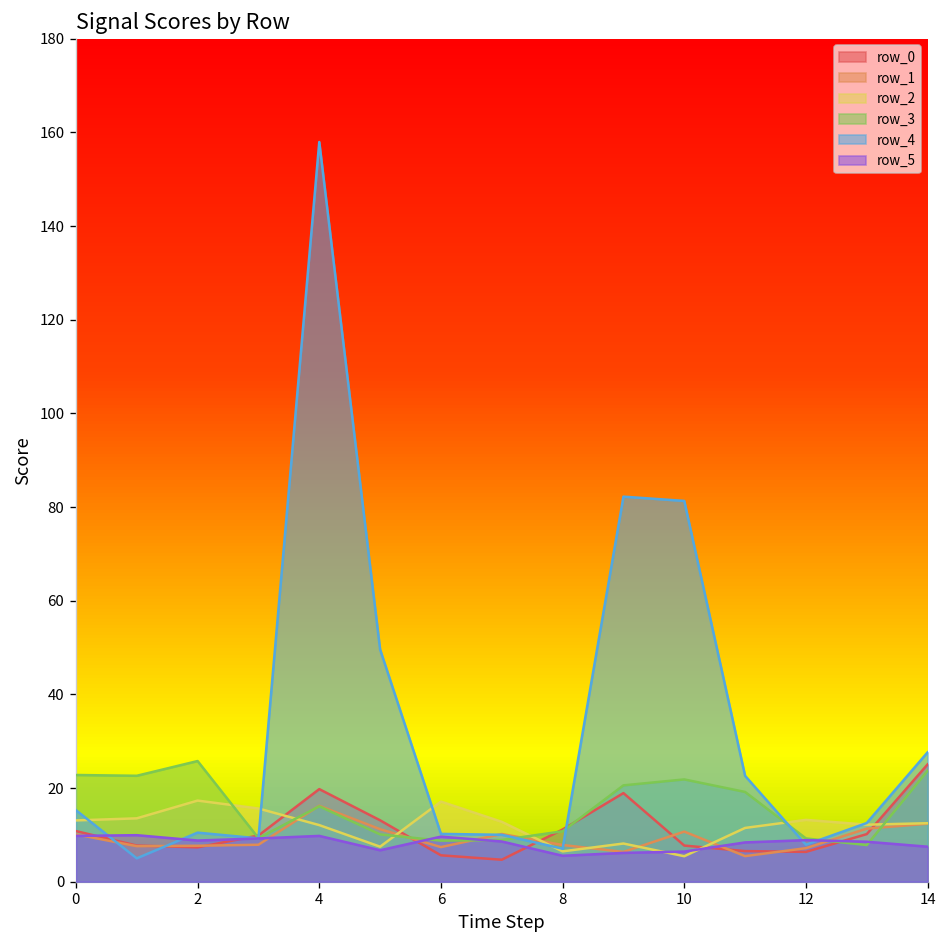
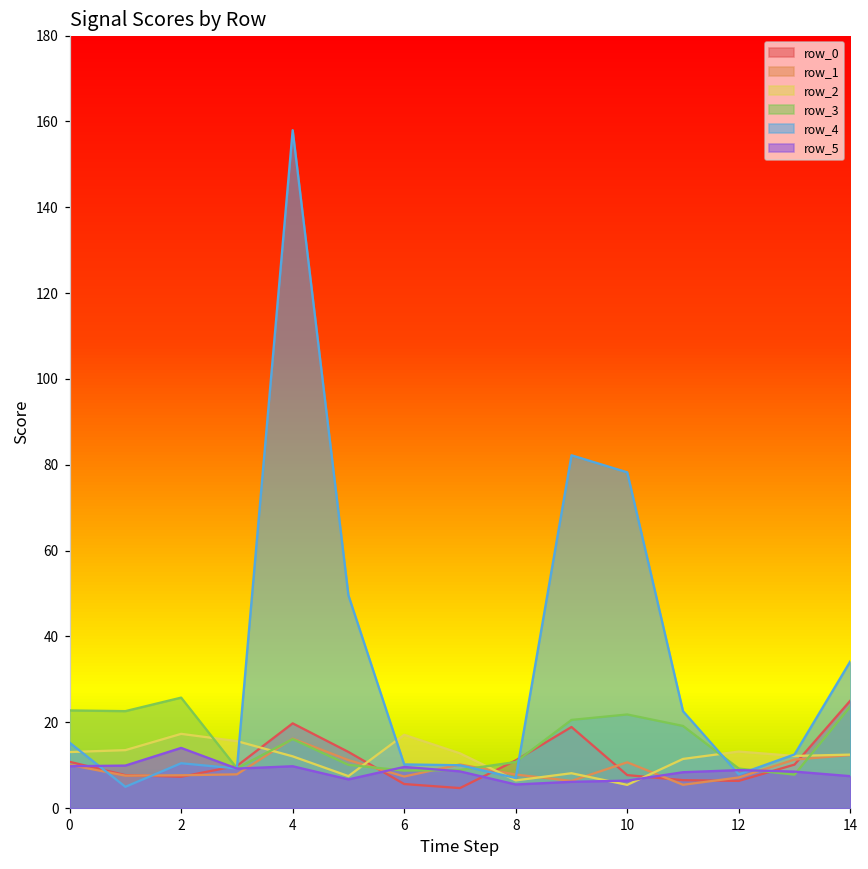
row_5, 2: 9 -> 14
row_4, 10: 81 -> 78
row_4, 14: 28 -> 34
